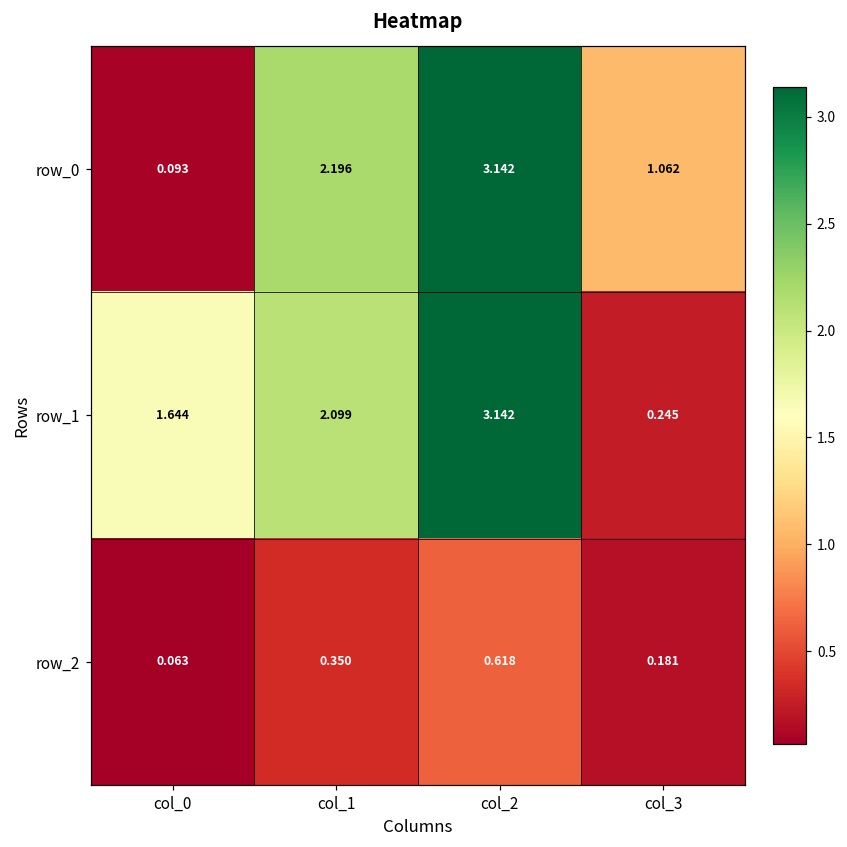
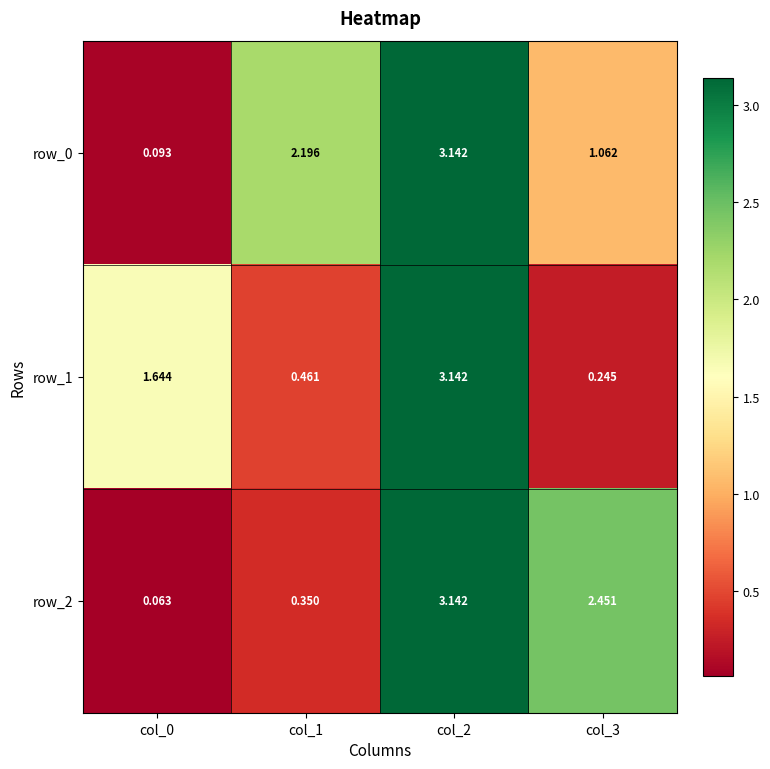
row_1, col_1: 2.099 -> 0.461
row_2, col_2: 0.618 -> 3.142
row_2, col_3: 0.181 -> 2.451
